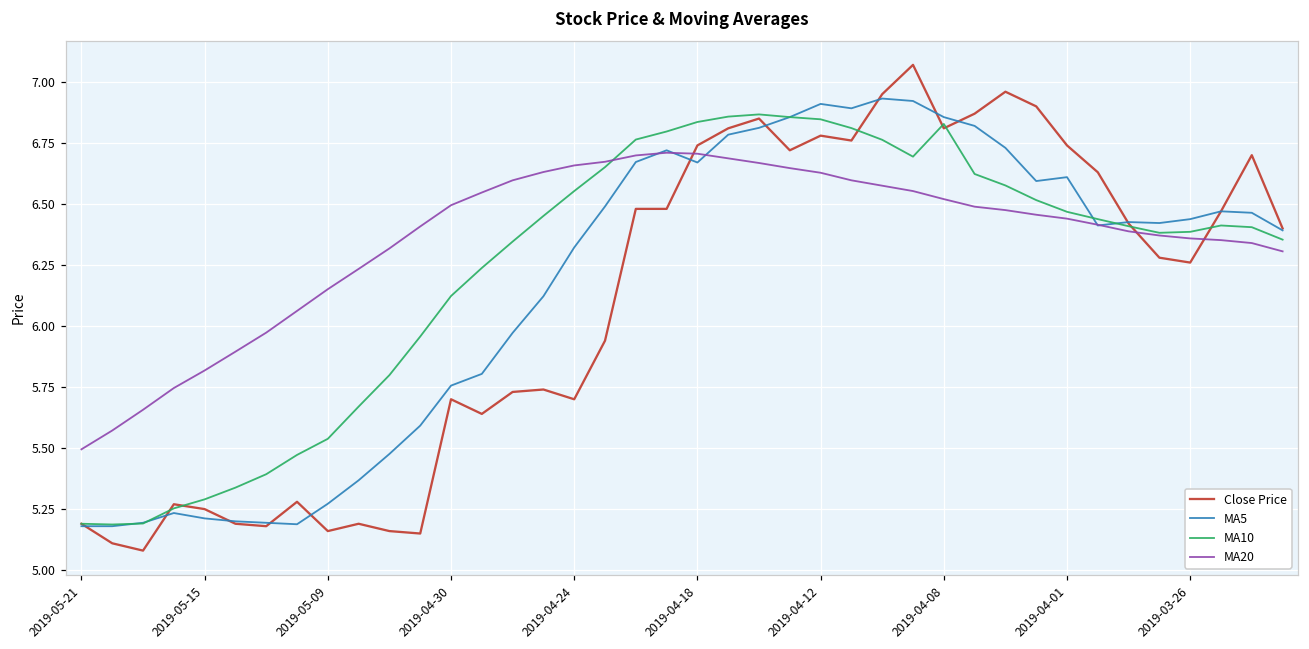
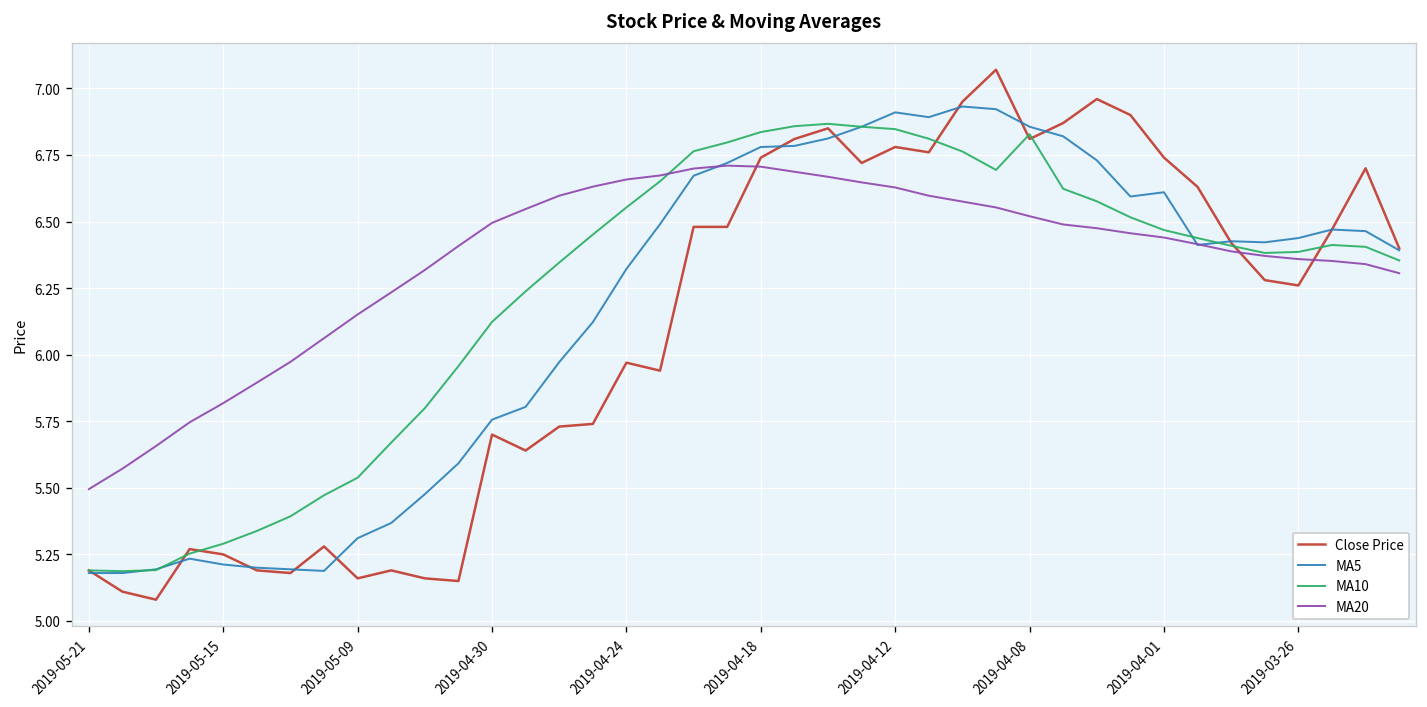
MA5, 2019-05-09: 5.27 -> 5.31
Close Price, 2019-04-24: 5.70 -> 5.97
MA5, 2019-04-18: 6.67 -> 6.78
